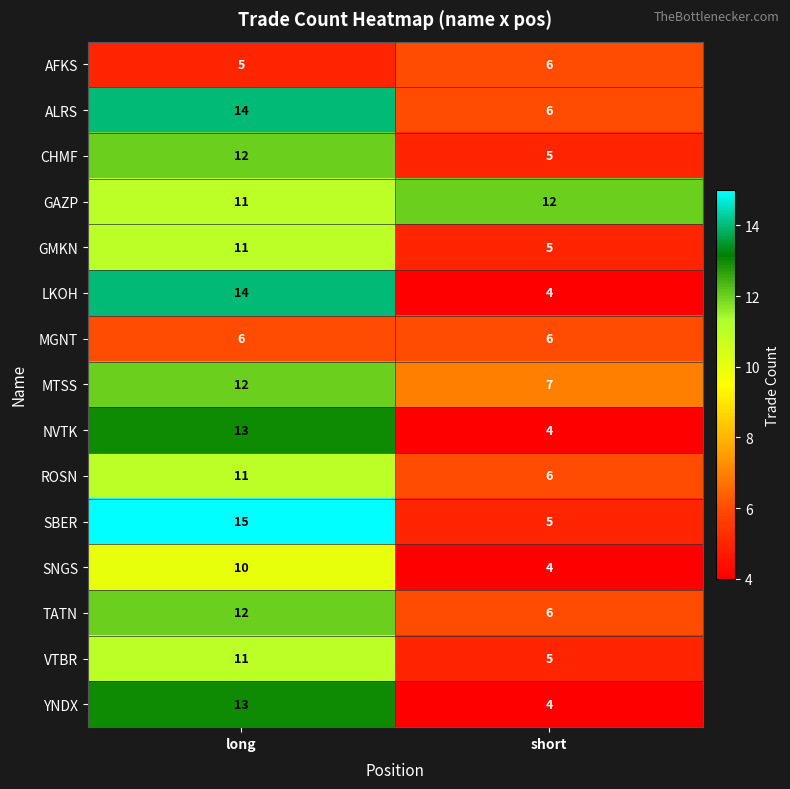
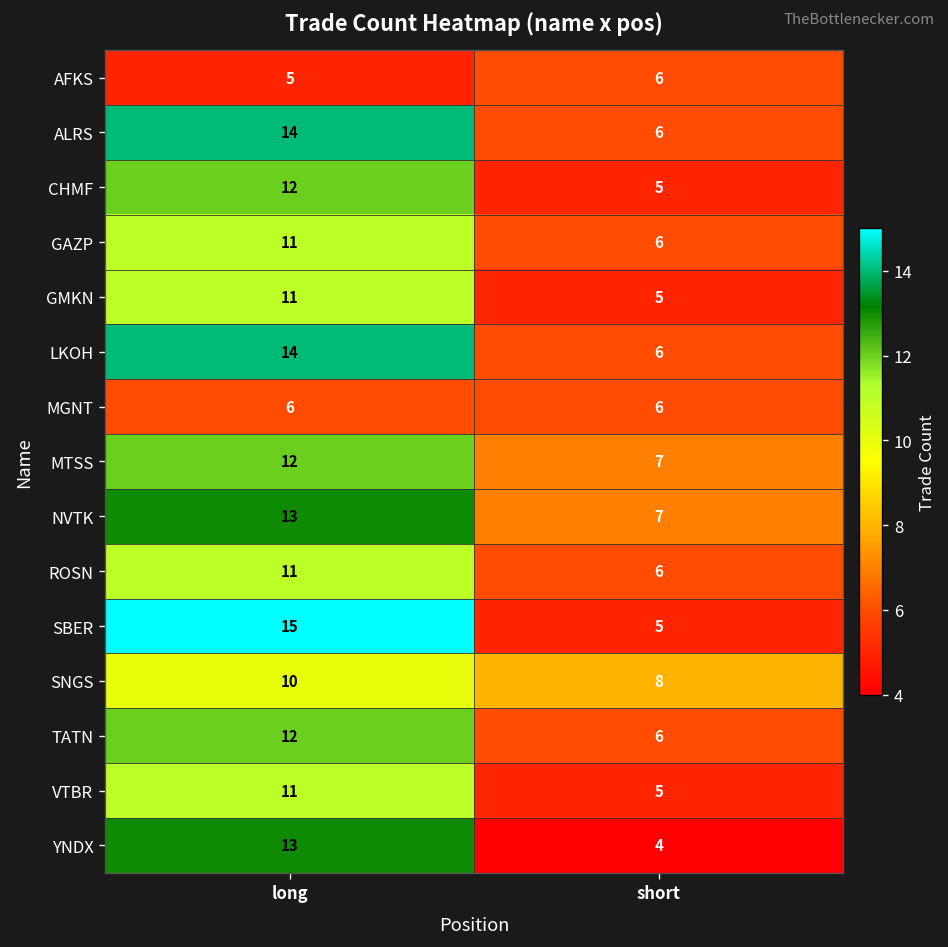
GAZP, short: 12 -> 6
LKOH, short: 4 -> 6
NVTK, short: 4 -> 7
SNGS, short: 4 -> 8
